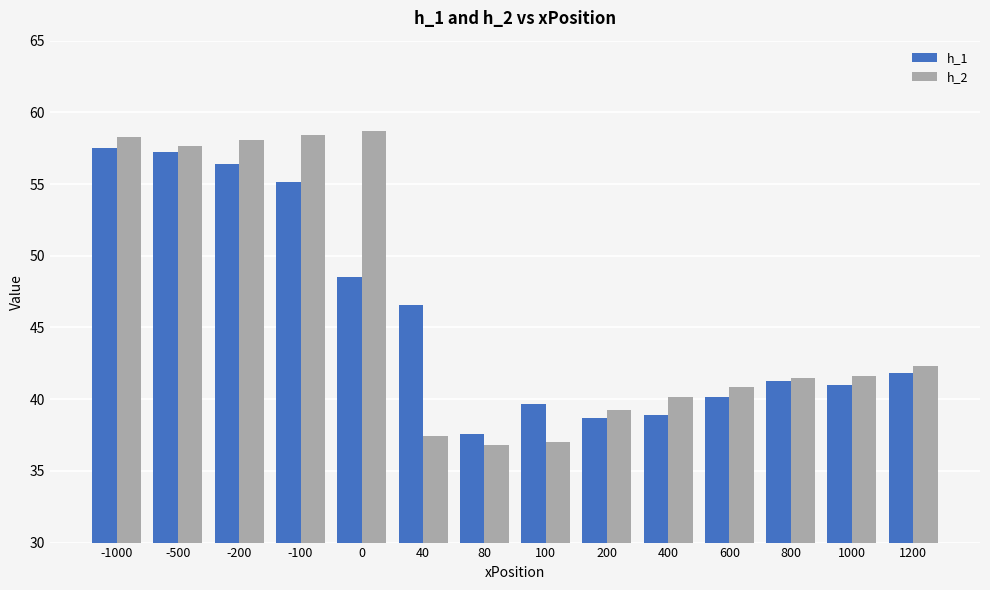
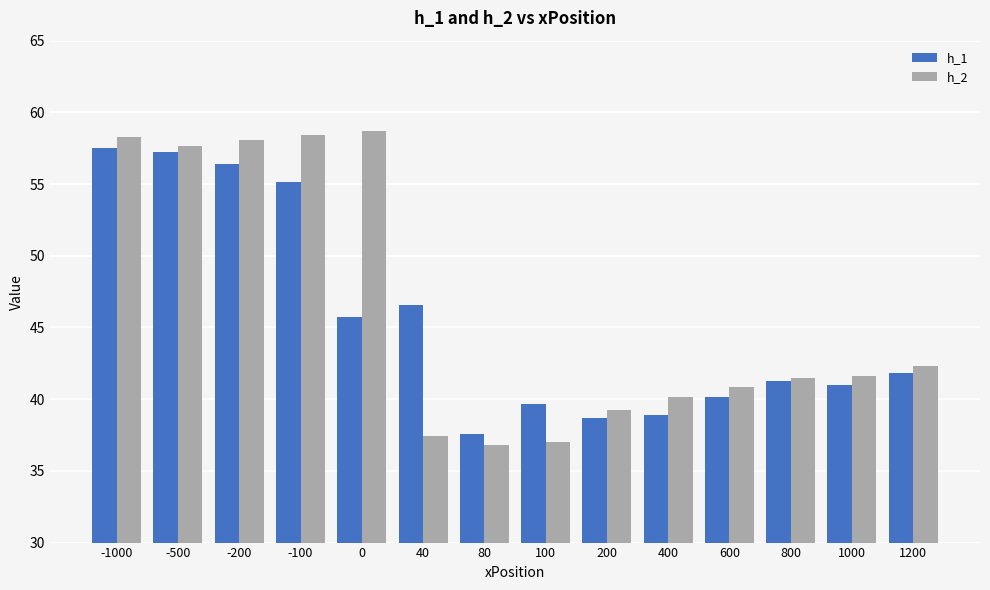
h_1, 0: 48.5 -> 45.8
